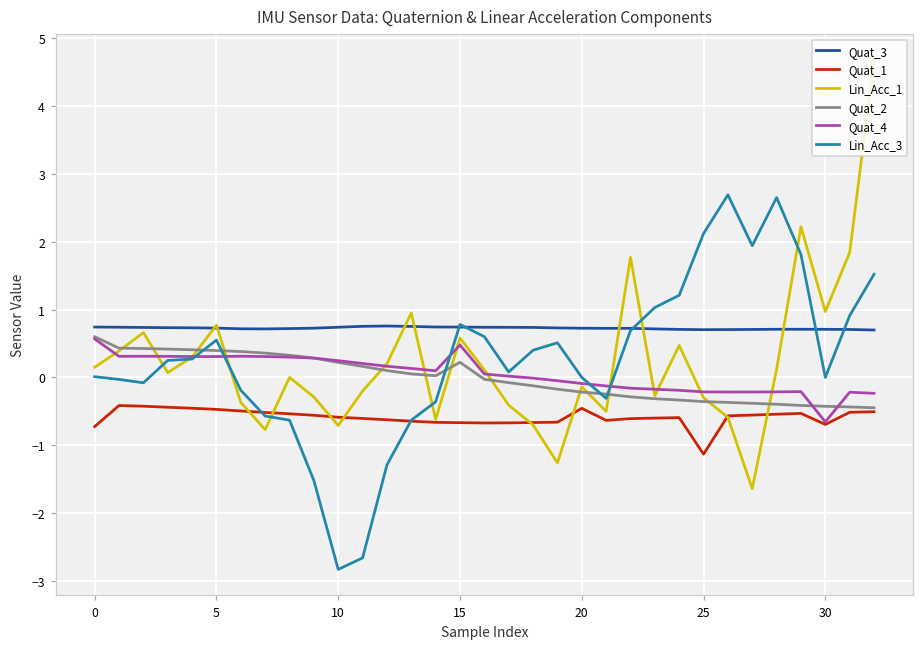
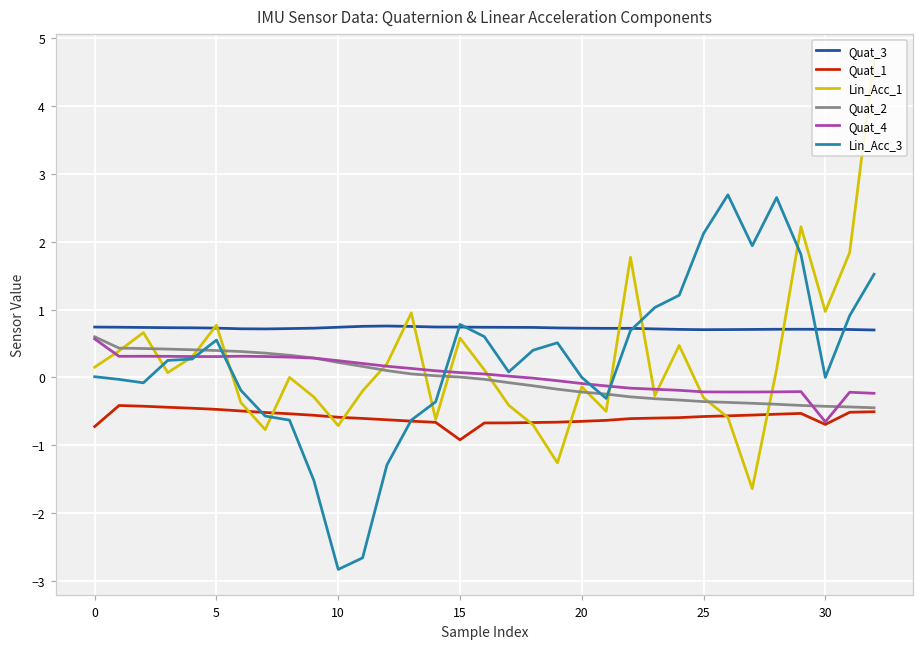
Quat_1, 15: -0.7 -> -0.9
Quat_2, 15: 0.2 -> 0.0
Quat_4, 15: 0.5 -> 0.1
Quat_1, 20: -0.5 -> -0.6
Quat_1, 25: -1.1 -> -0.6
